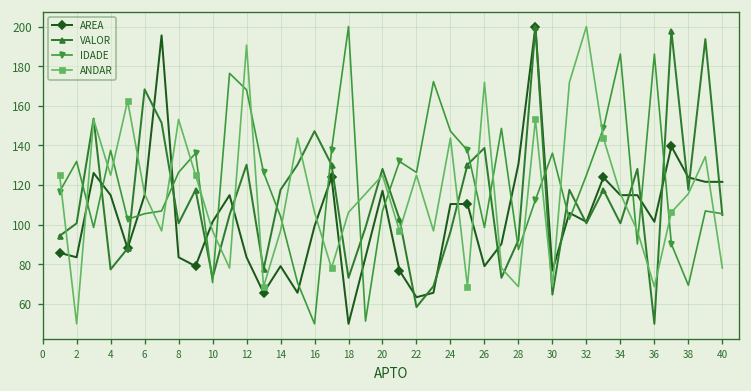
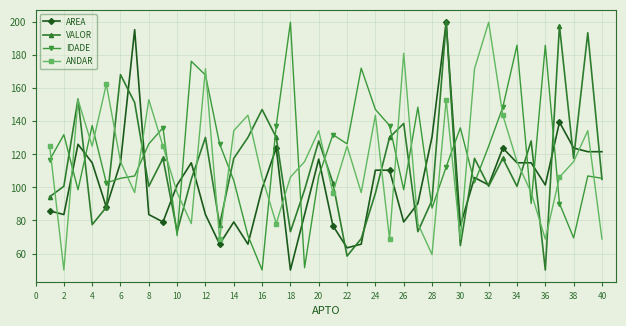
ANDAR, 12: 191 -> 172
ANDAR, 14: 97 -> 134
ANDAR, 20: 125 -> 134
ANDAR, 26: 172 -> 181
ANDAR, 28: 69 -> 59
ANDAR, 40: 78 -> 69
